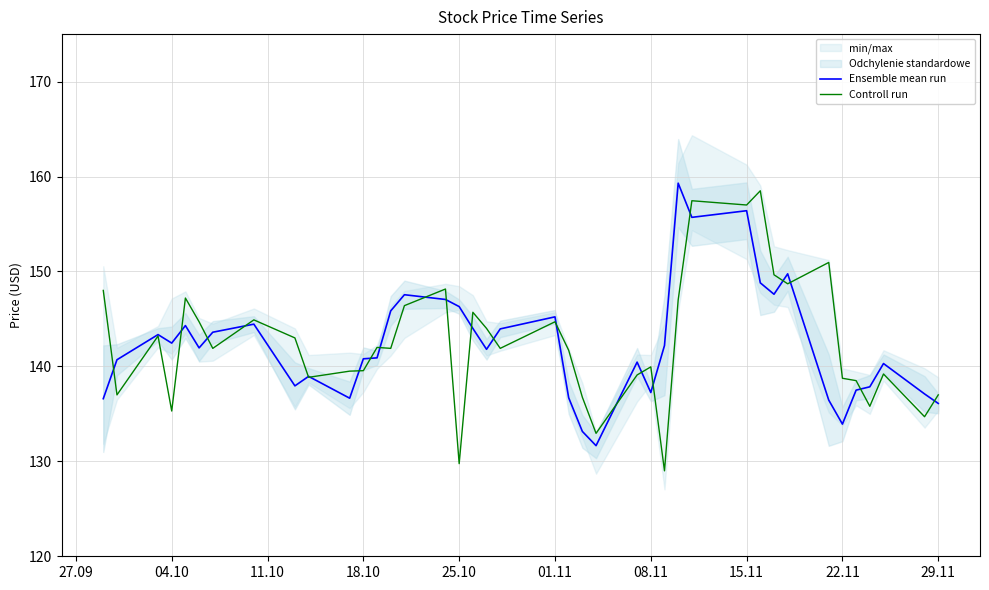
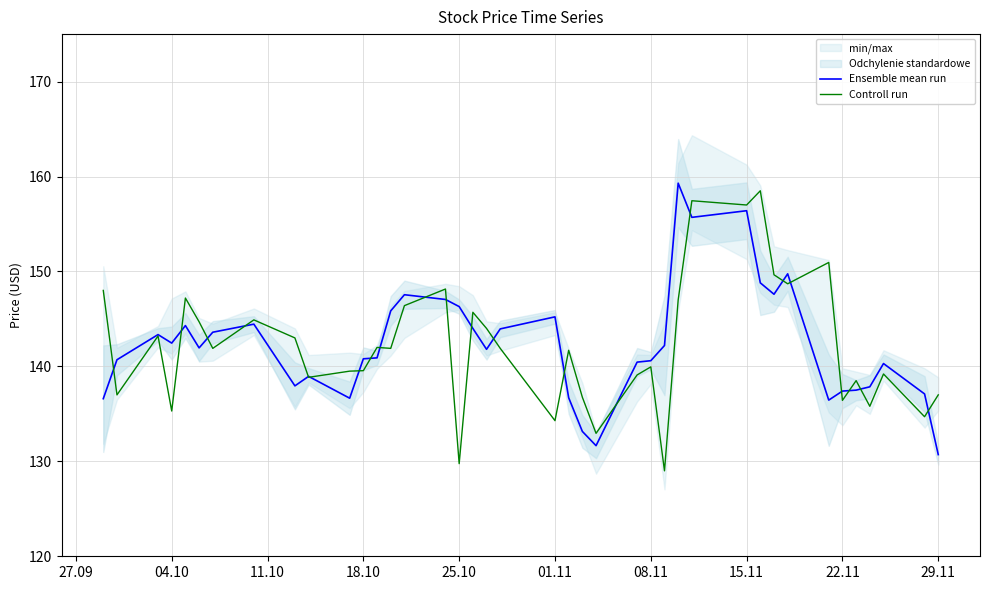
Controll run, 01.11: 145 -> 134
Ensemble mean run, 08.11: 137 -> 141
Ensemble mean run, 22.11: 134 -> 137
Controll run, 22.11: 139 -> 136
Ensemble mean run, 29.11: 136 -> 131
